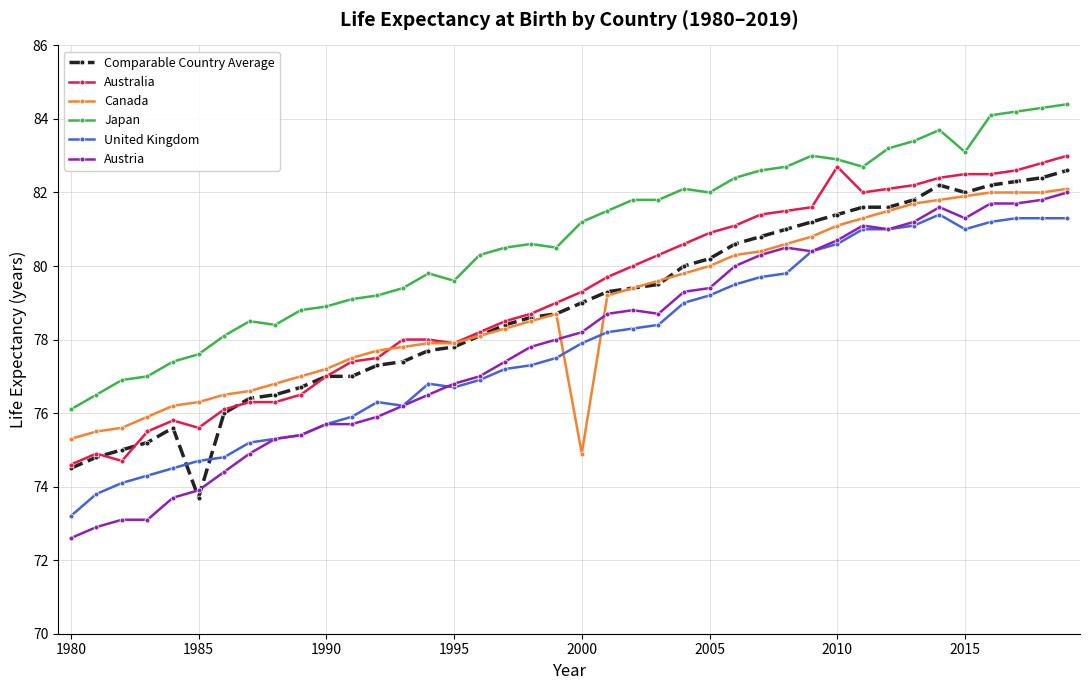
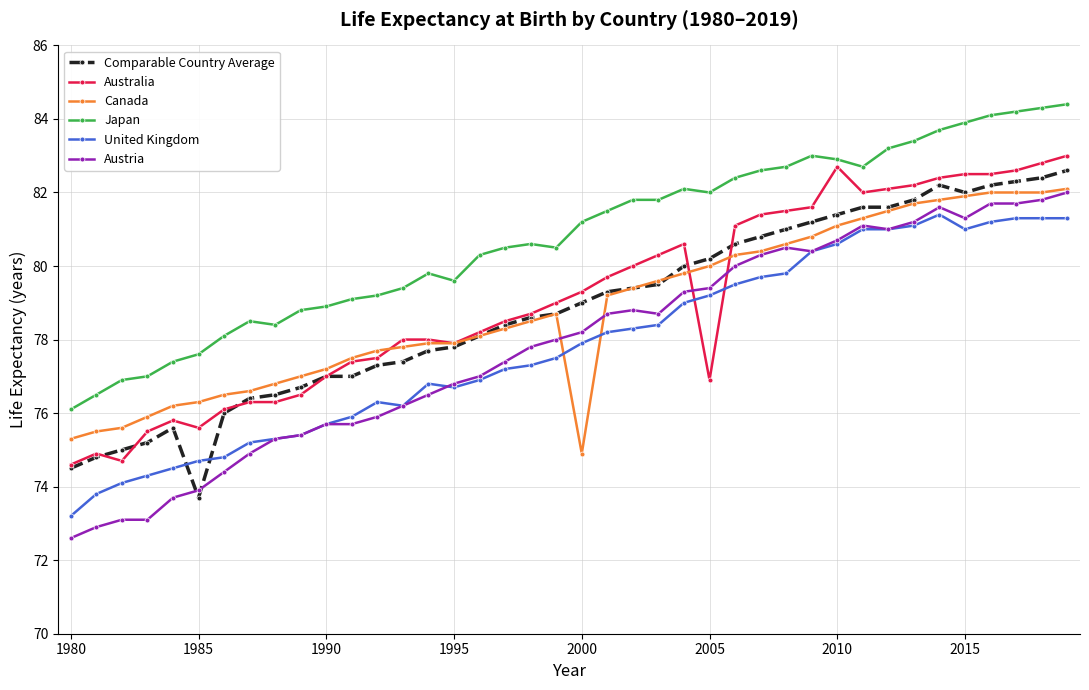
Australia, 2005: 80.9 -> 76.9
Japan, 2015: 83.1 -> 83.9
